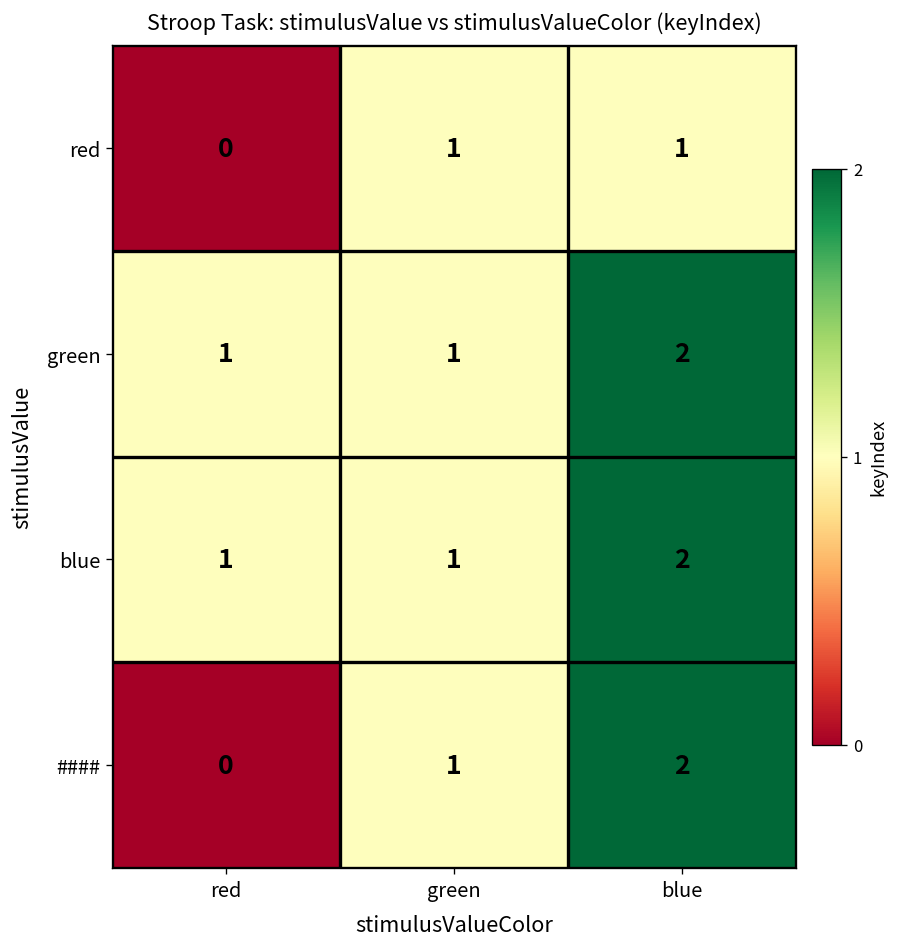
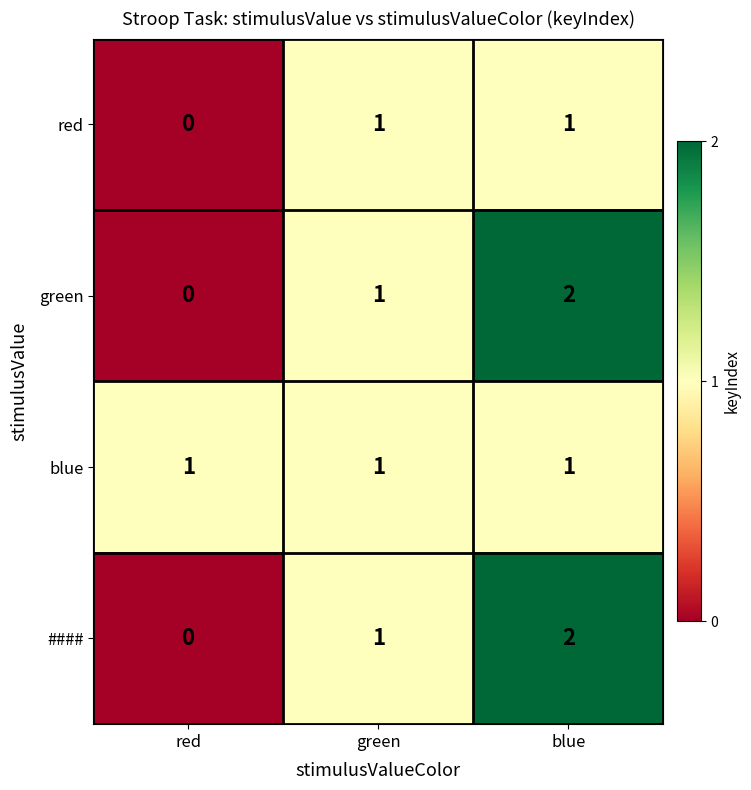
green, red: 1 -> 0
blue, blue: 2 -> 1
